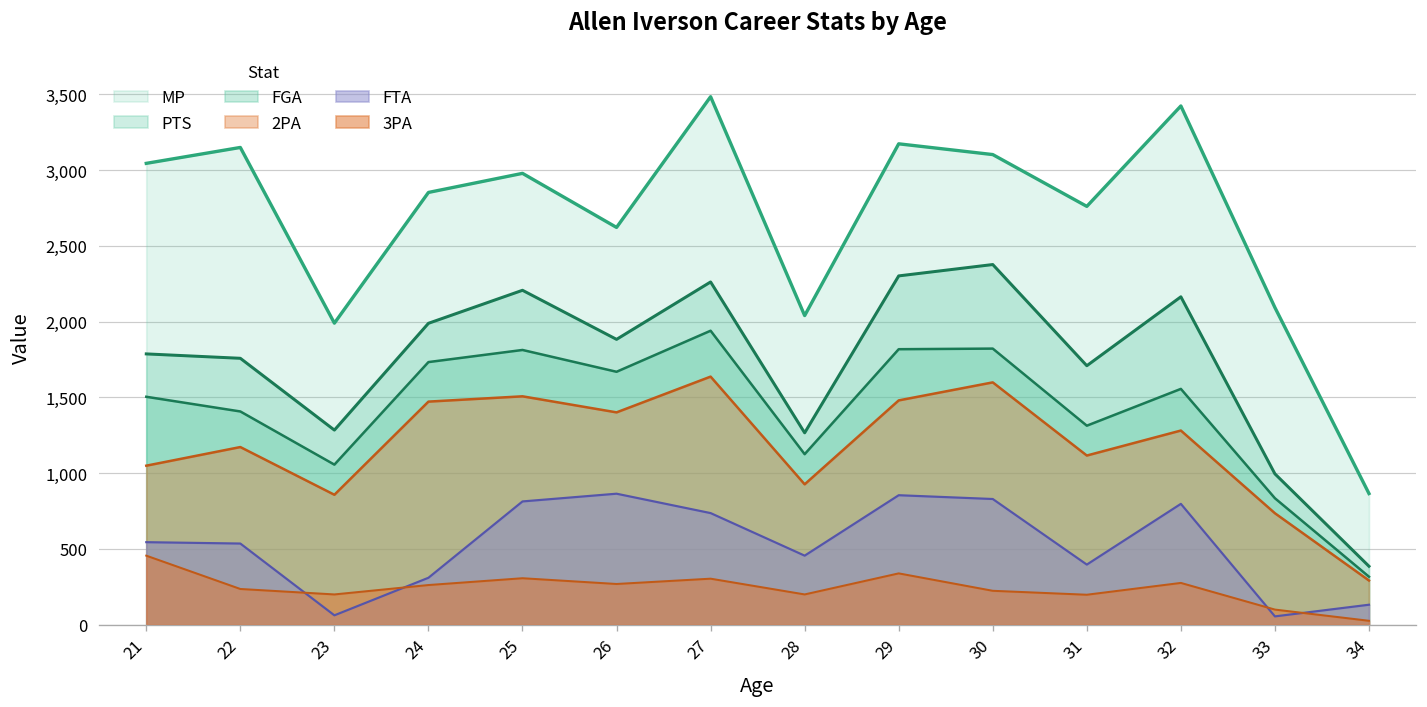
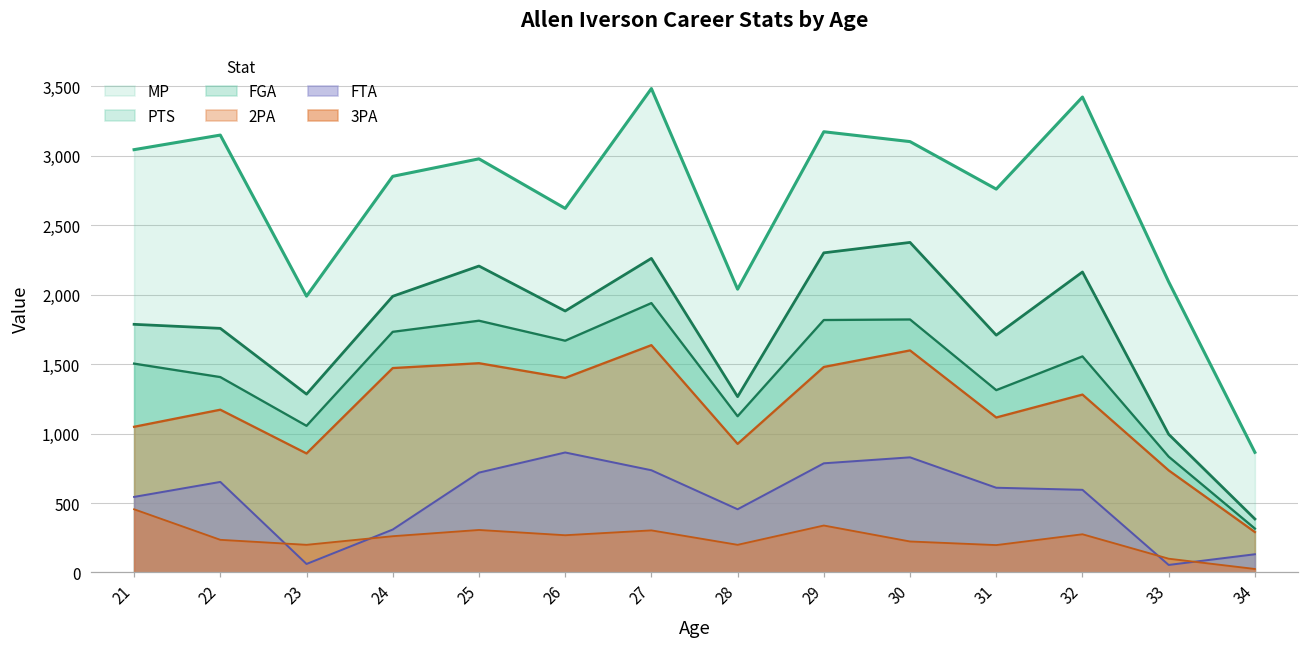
FTA, 22: 540 -> 650
FTA, 25: 810 -> 720
FTA, 29: 850 -> 790
FTA, 31: 400 -> 610
FTA, 32: 800 -> 600
